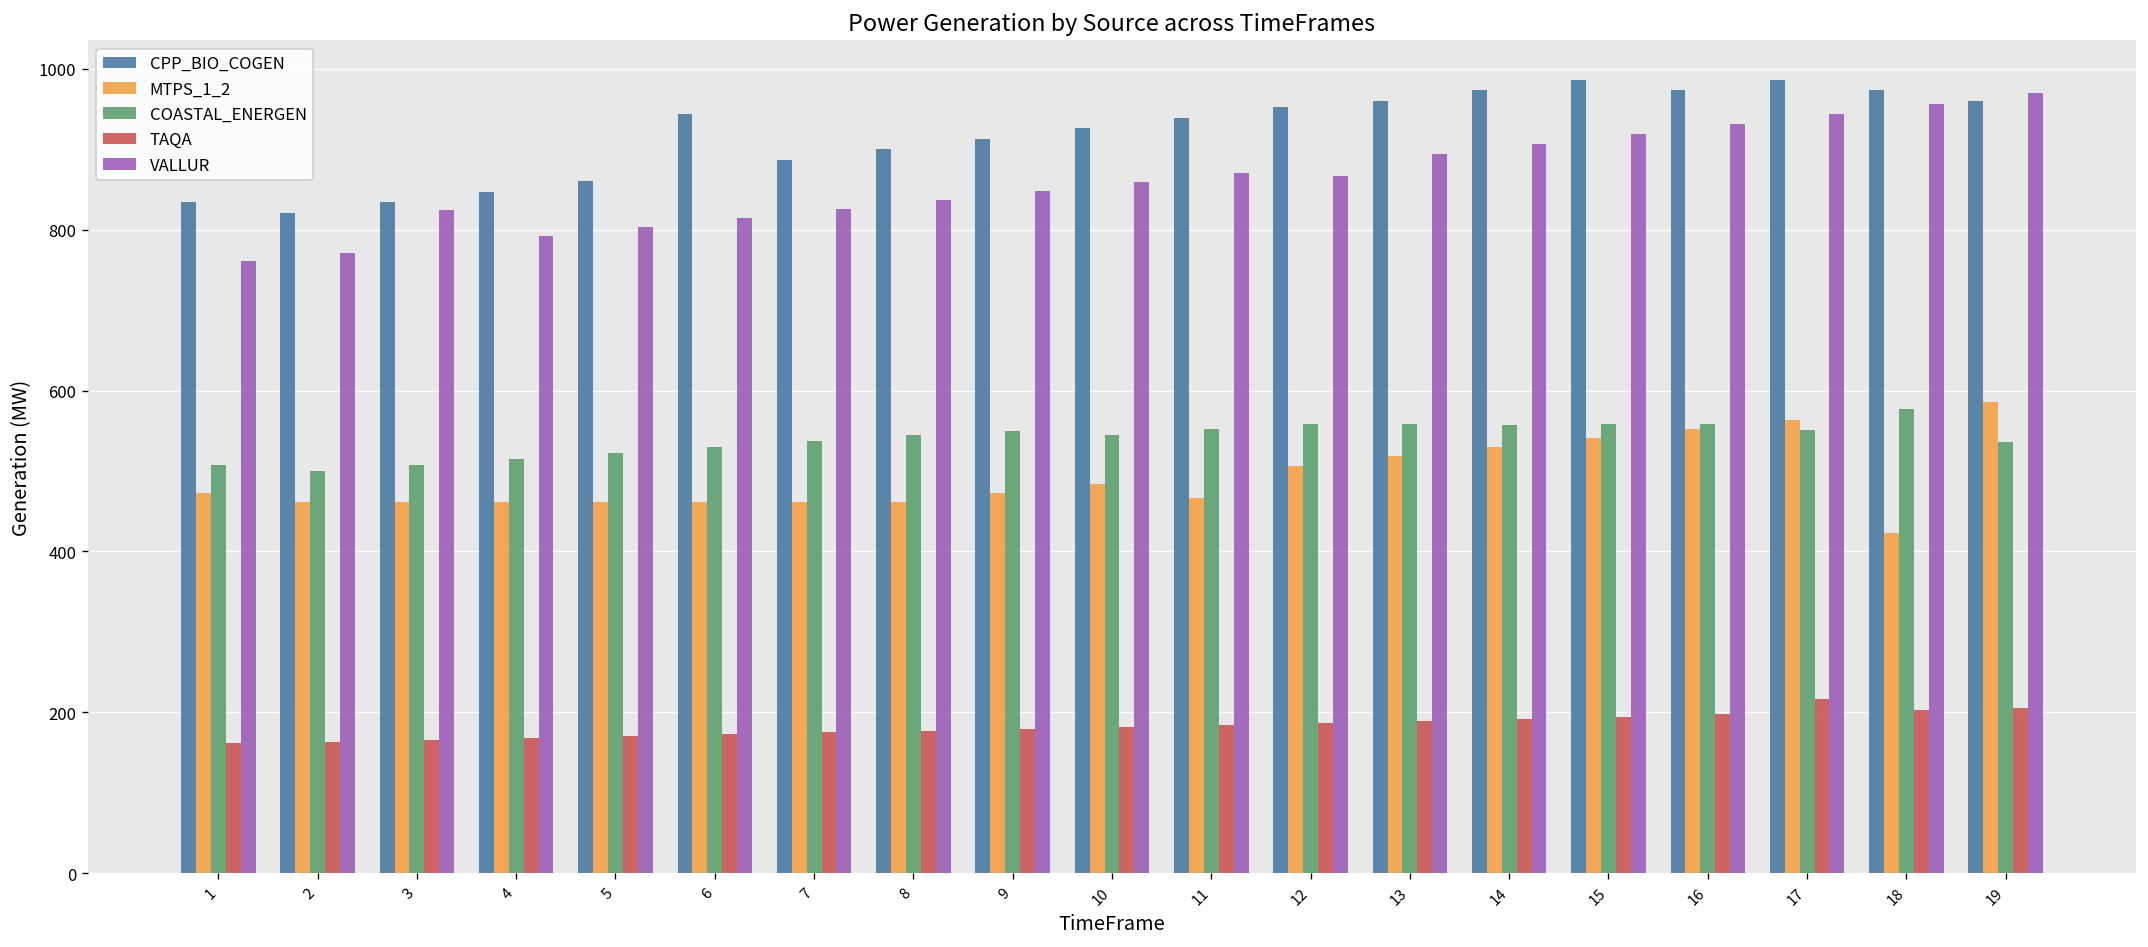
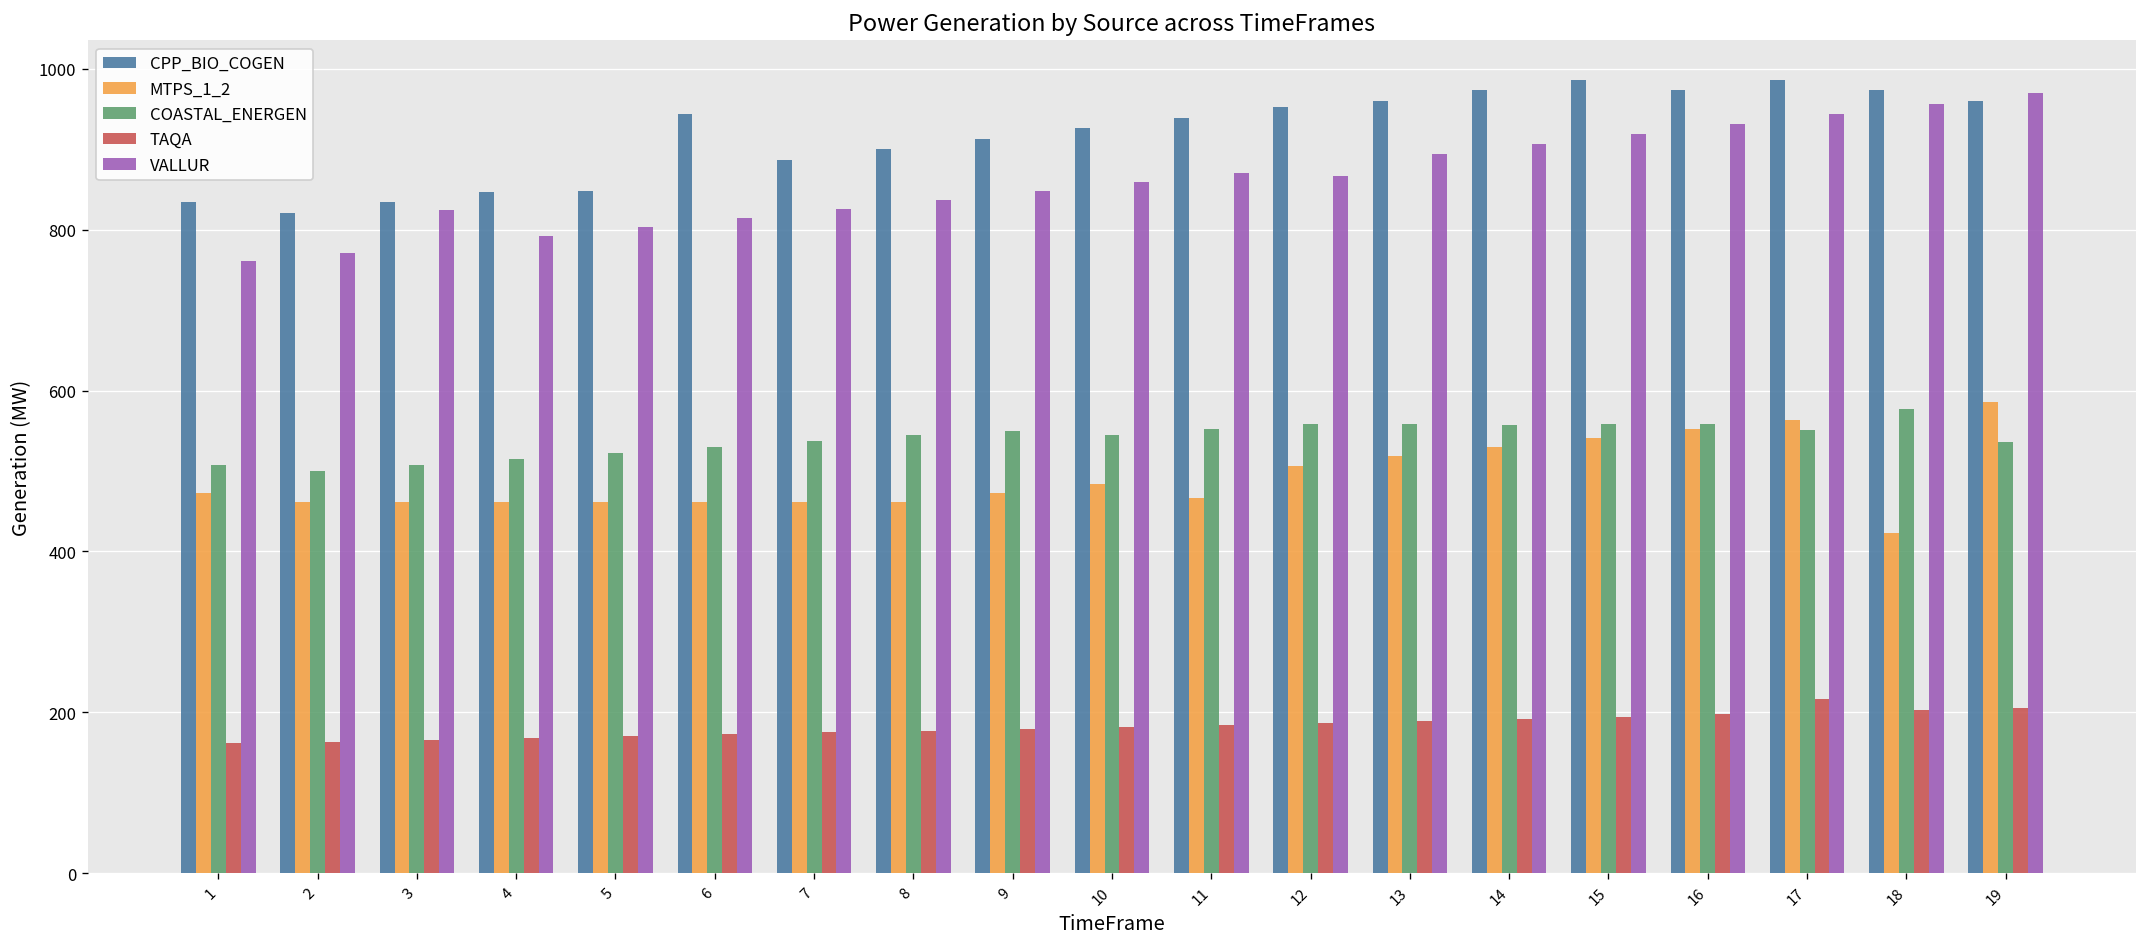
CPP_BIO_COGEN, 5: 860 -> 850
